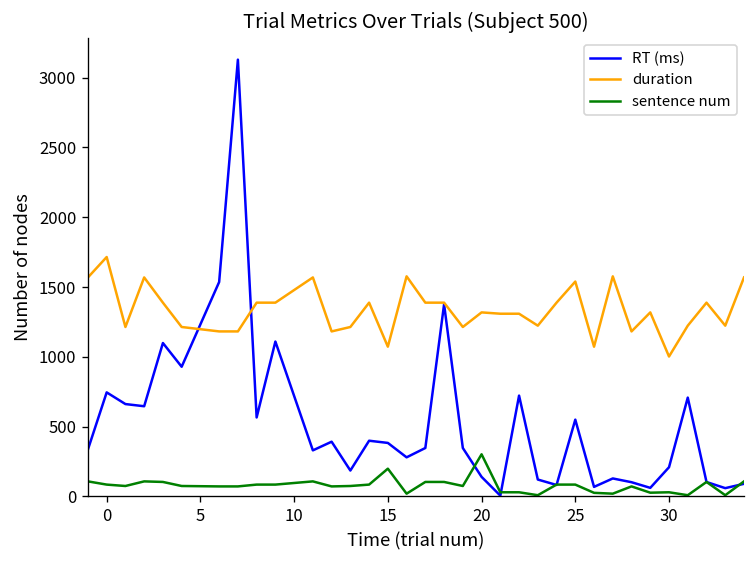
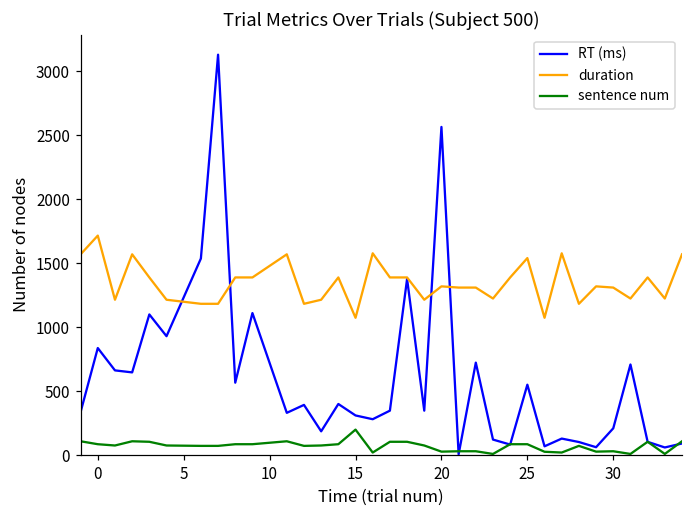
RT (ms), 0: 750 -> 840
RT (ms), 15: 380 -> 310
RT (ms), 20: 140 -> 2560
sentence num, 20: 300 -> 30
duration, 30: 1000 -> 1310
